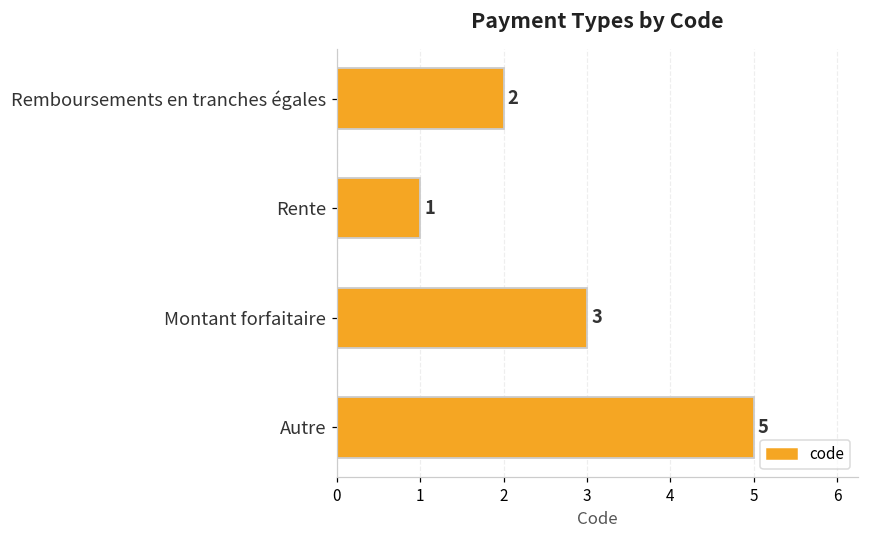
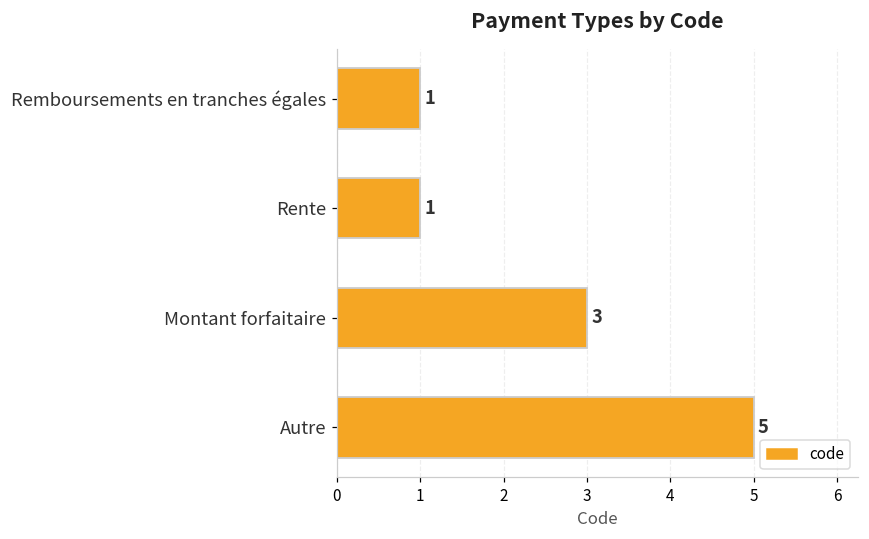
Remboursements en tranches égales: 2 -> 1
